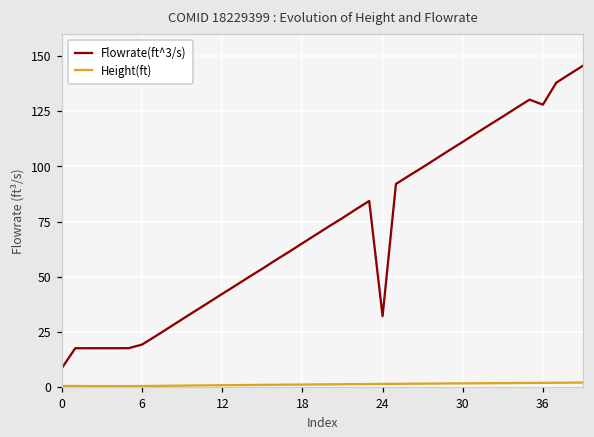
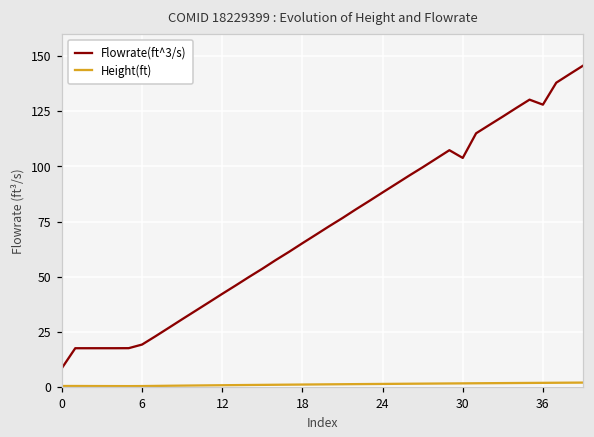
Flowrate(ft^3/s), 24: 32 -> 88
Flowrate(ft^3/s), 30: 111 -> 104
